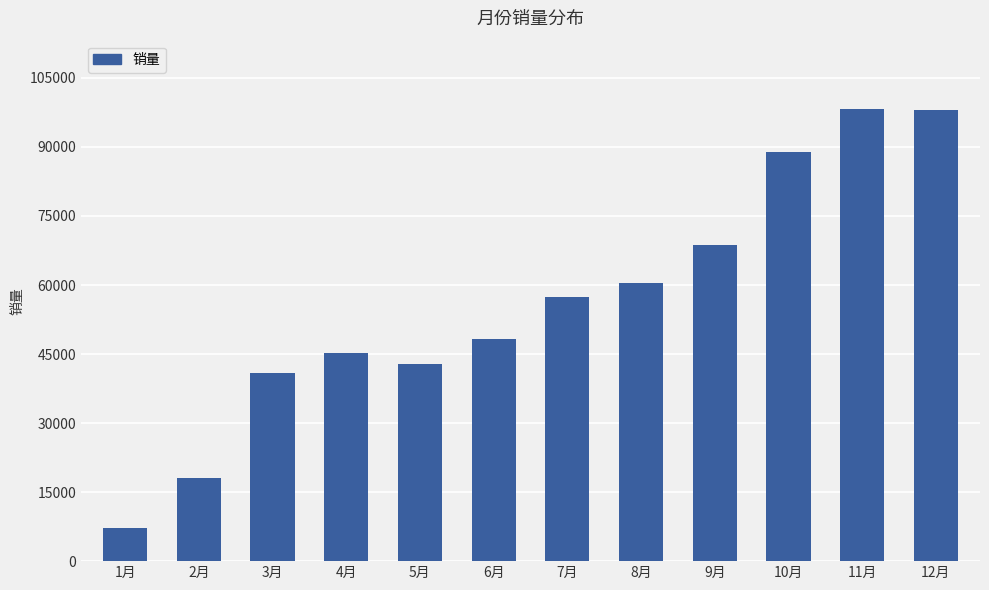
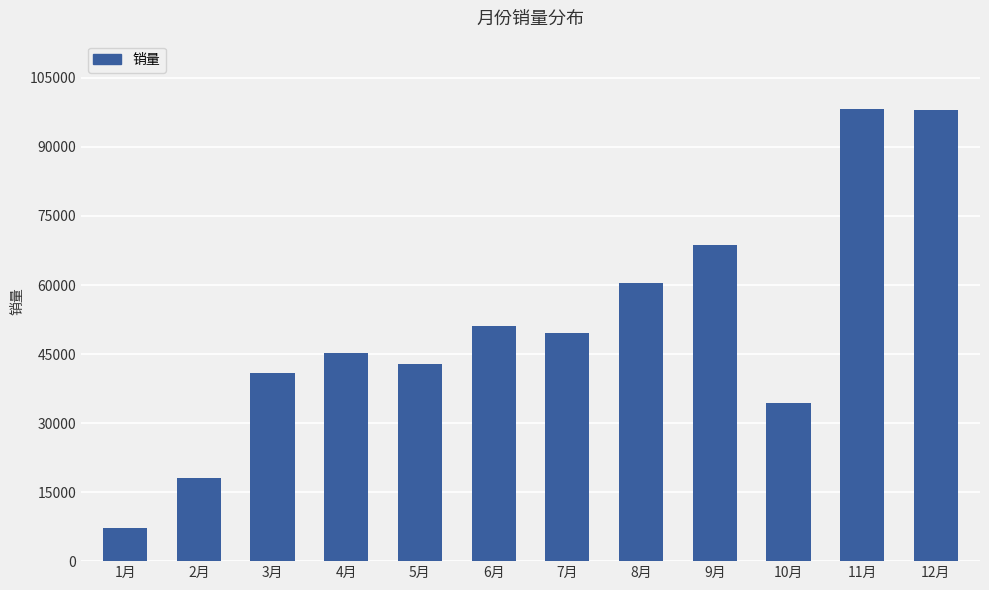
6月: 48000 -> 51000
7月: 57000 -> 50000
10月: 89000 -> 34000
